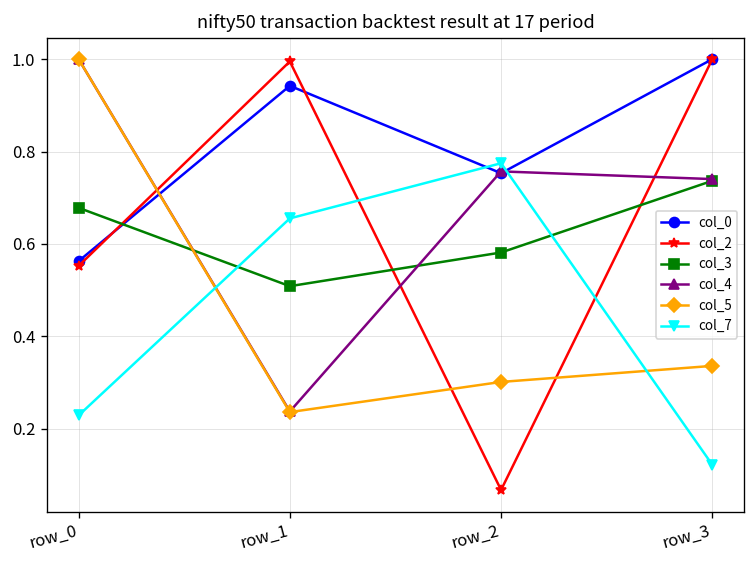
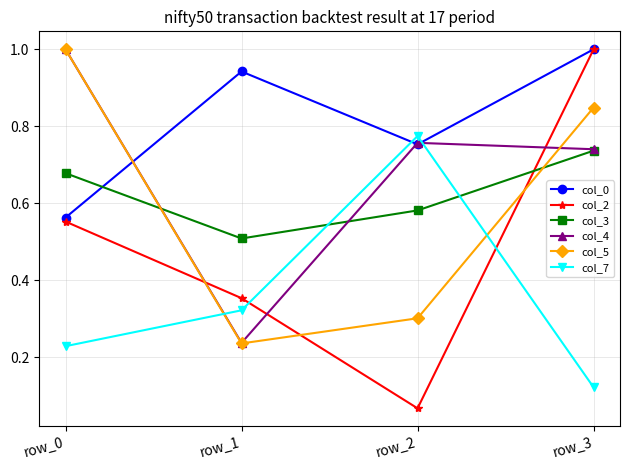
col_2, row_1: 0.99 -> 0.35
col_7, row_1: 0.66 -> 0.32
col_5, row_3: 0.34 -> 0.85
